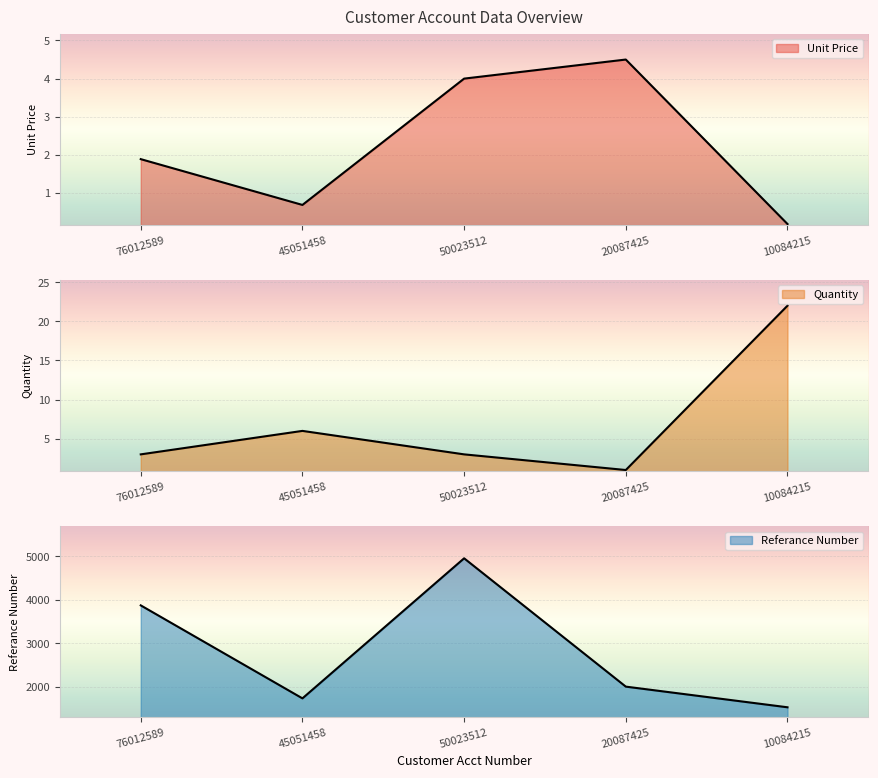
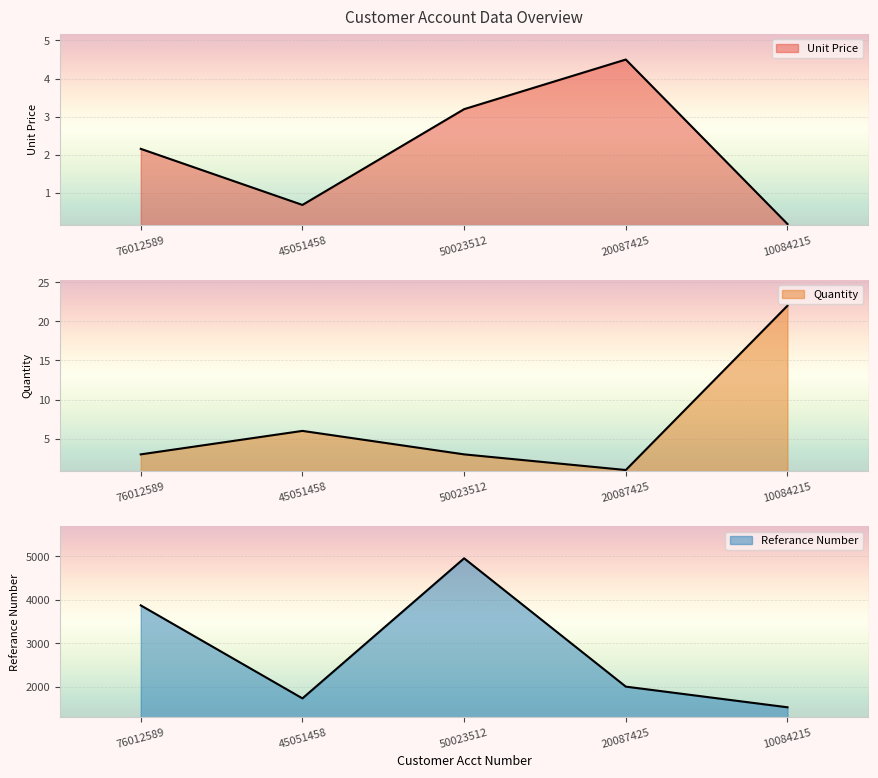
Customer Account Data Overview, 76012589: 1.9 -> 2.2
Customer Account Data Overview, 50023512: 4.0 -> 3.2
